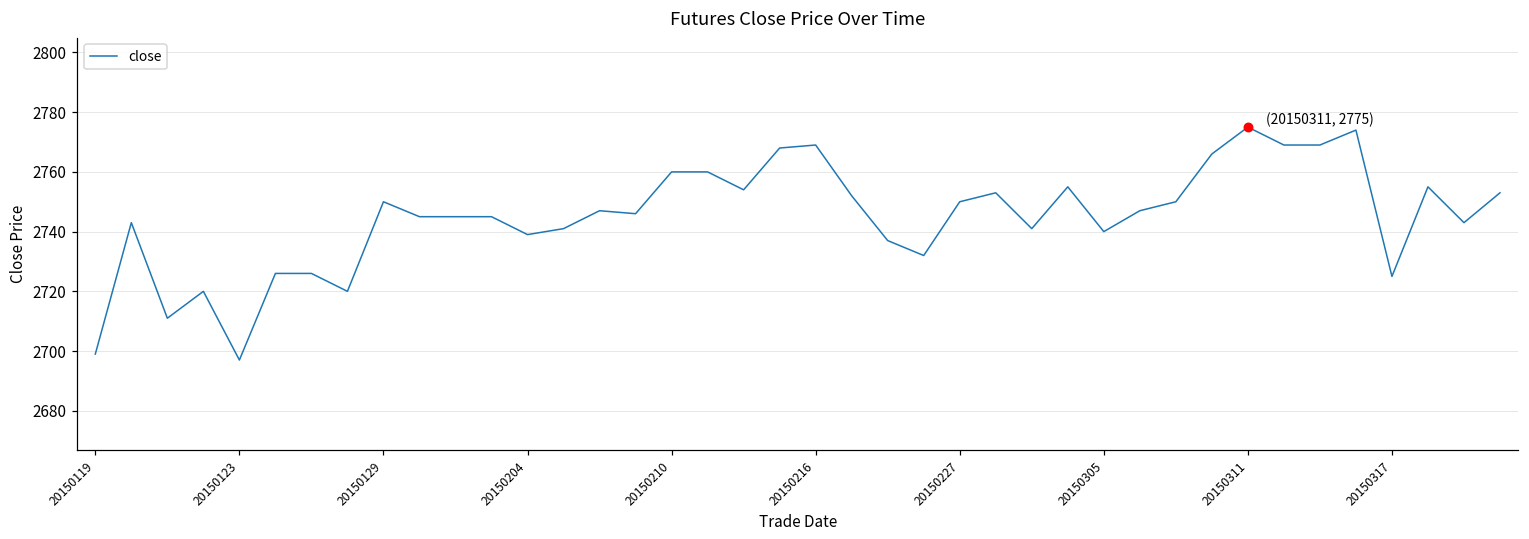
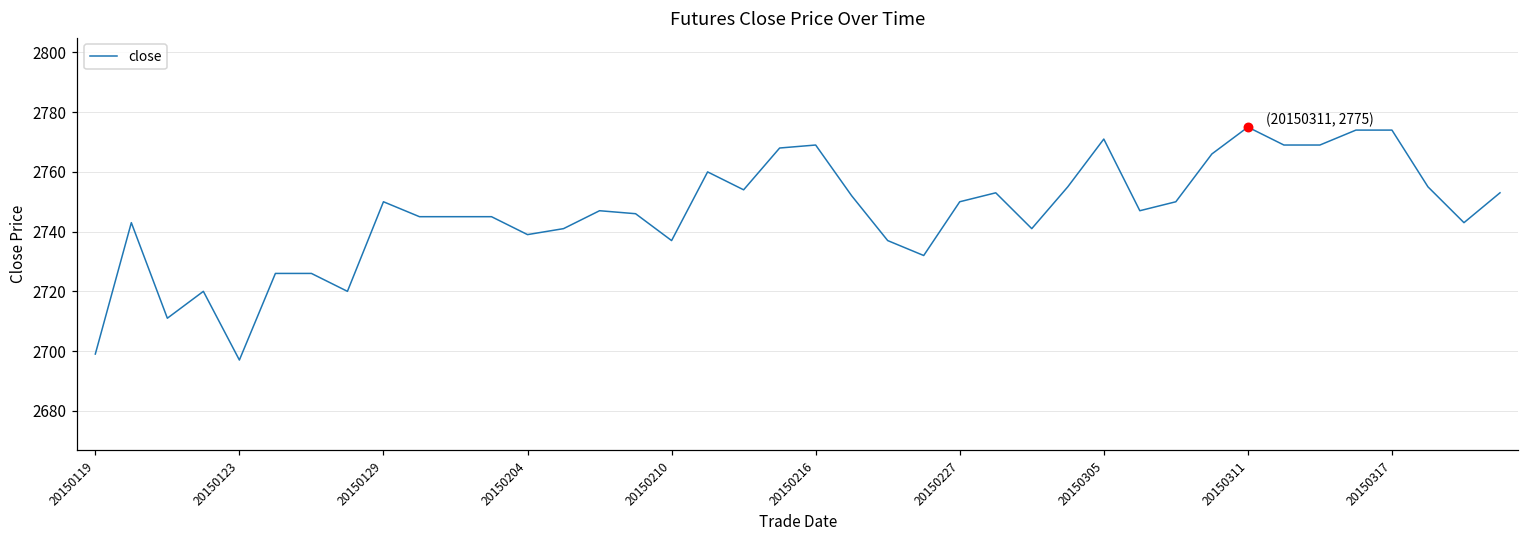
close, 20150210: 2760 -> 2737
close, 20150305: 2740 -> 2771
close, 20150317: 2725 -> 2774
